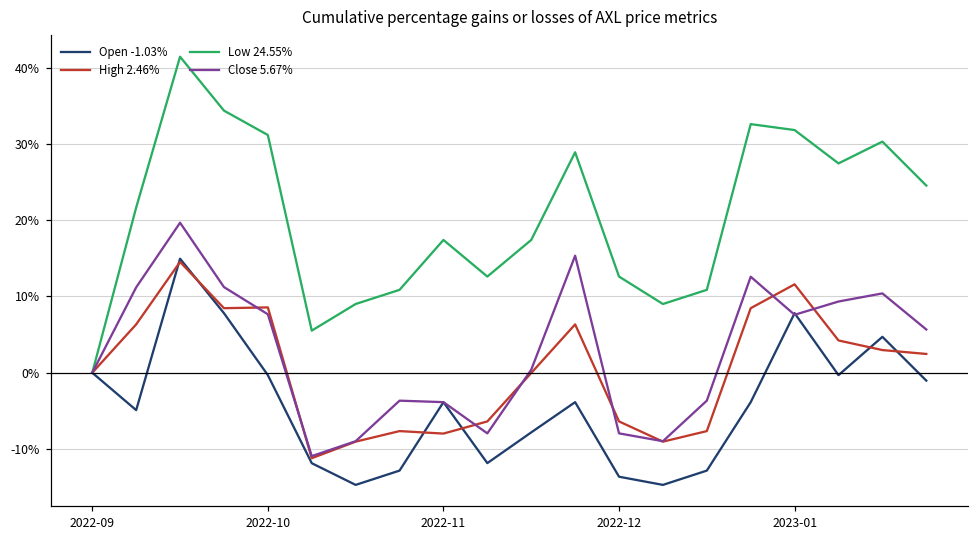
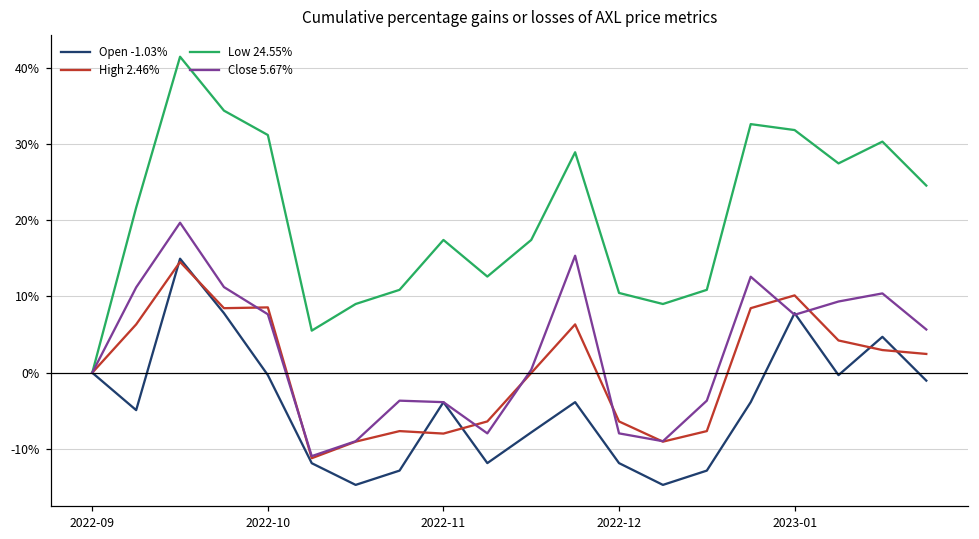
Open -1.03%, 2022-12: -14% -> -12%
Low 24.55%, 2022-12: 13% -> 10%
High 2.46%, 2023-01: 12% -> 10%
